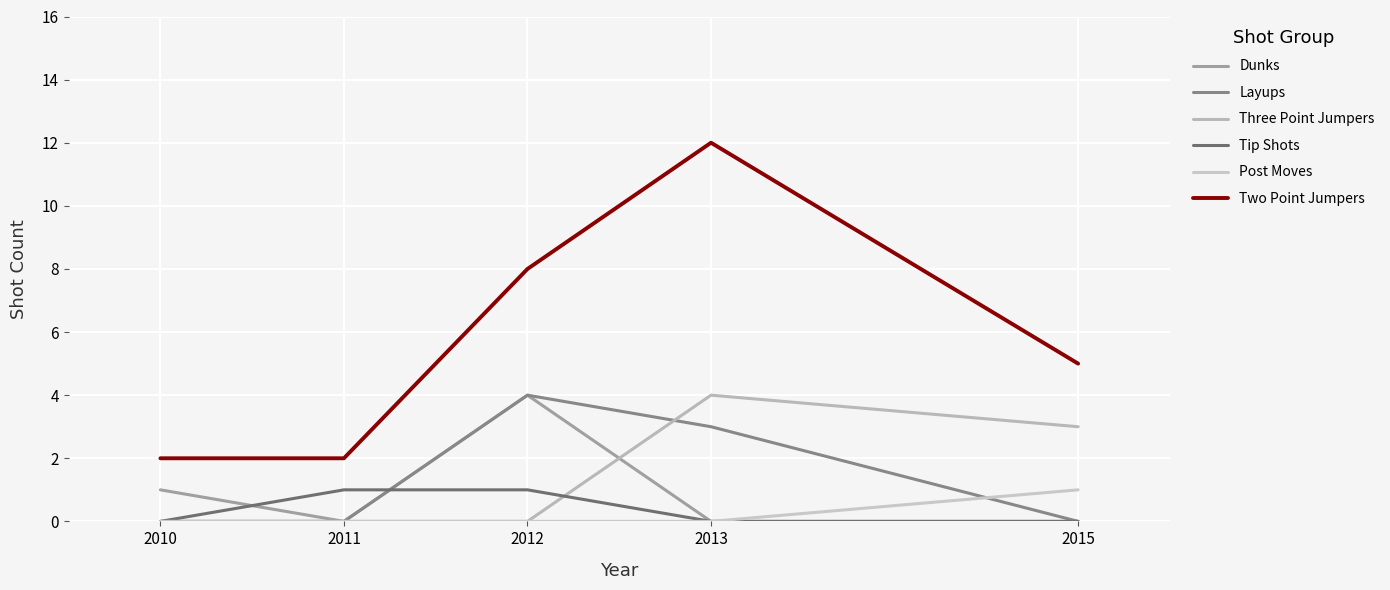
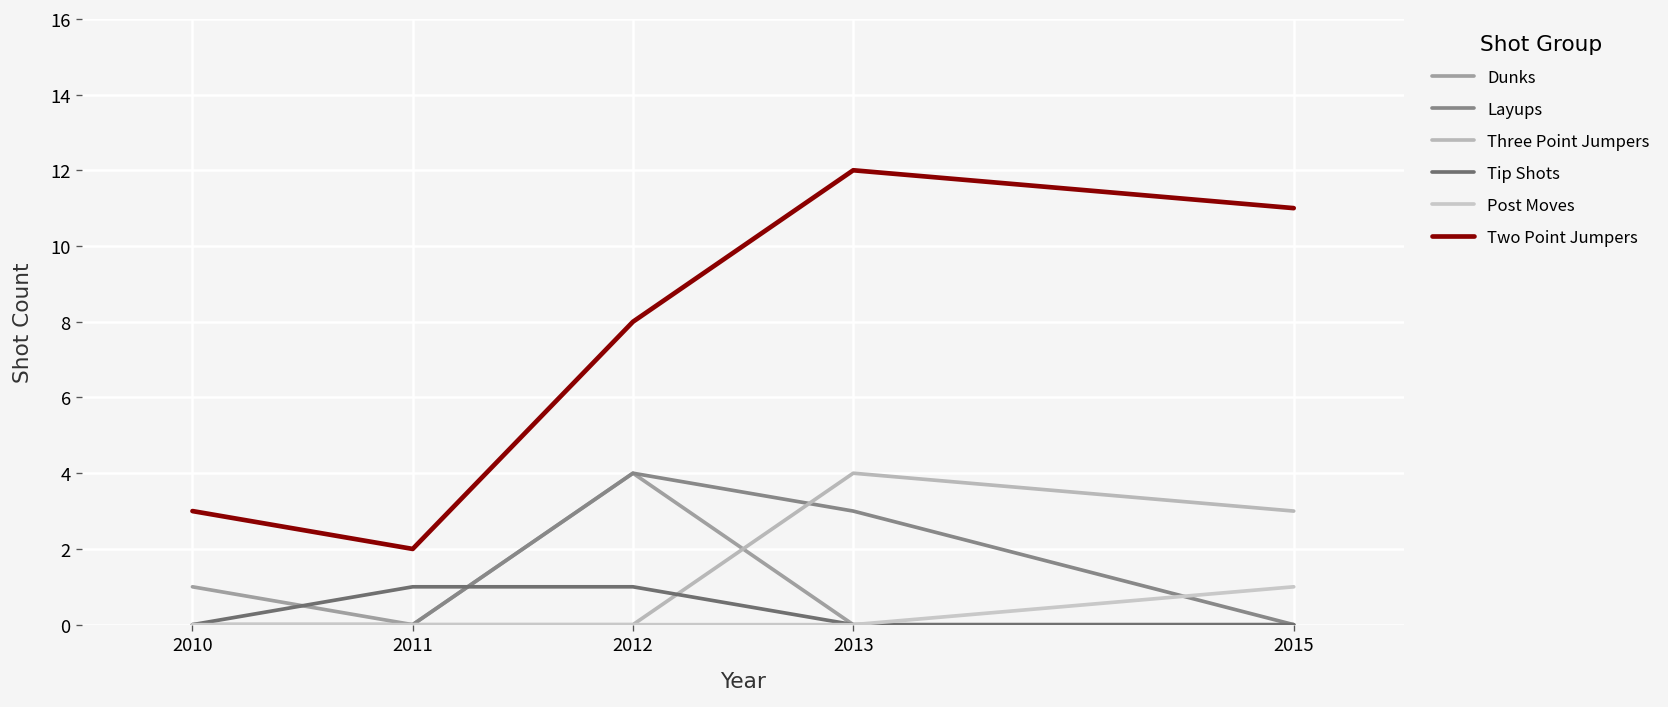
Two Point Jumpers, 2010: 2 -> 3
Two Point Jumpers, 2015: 5 -> 11
